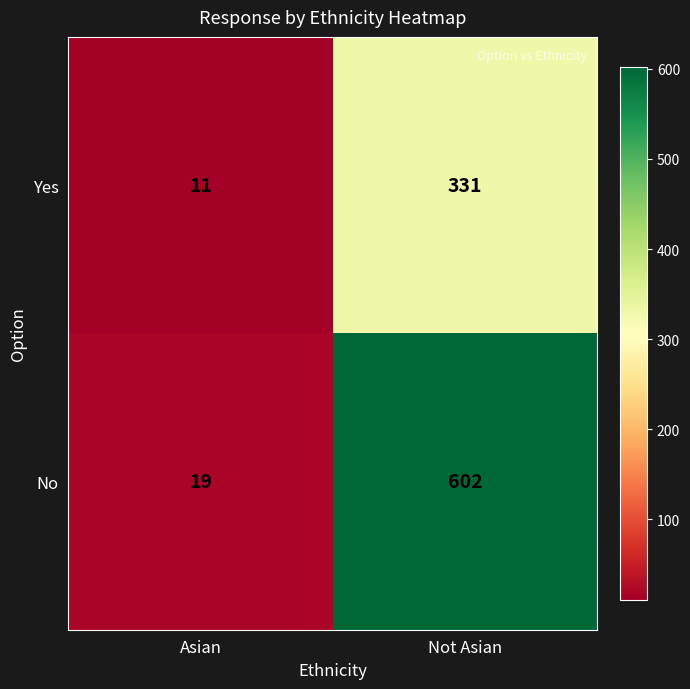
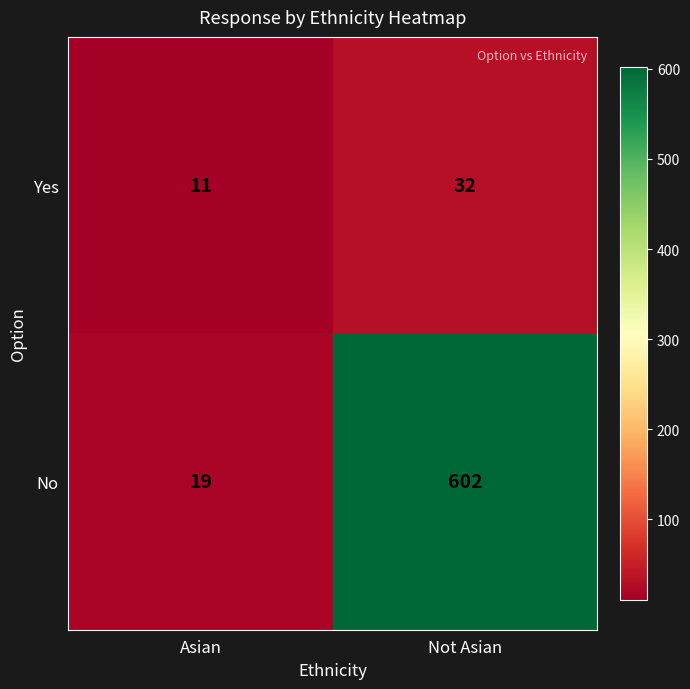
Yes, Not Asian: 331 -> 32
